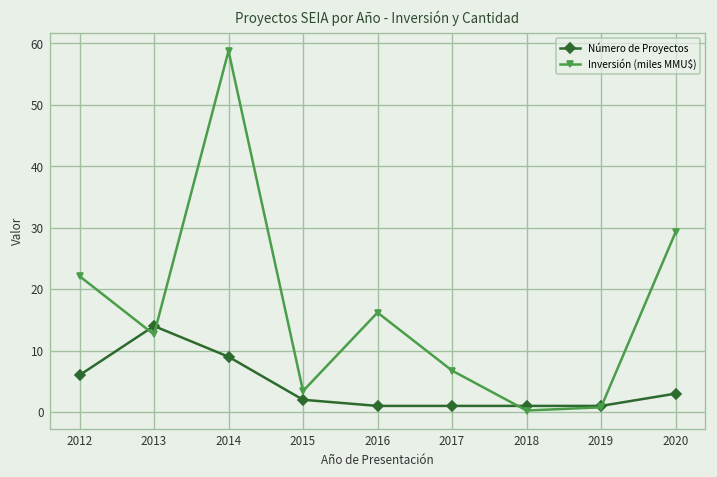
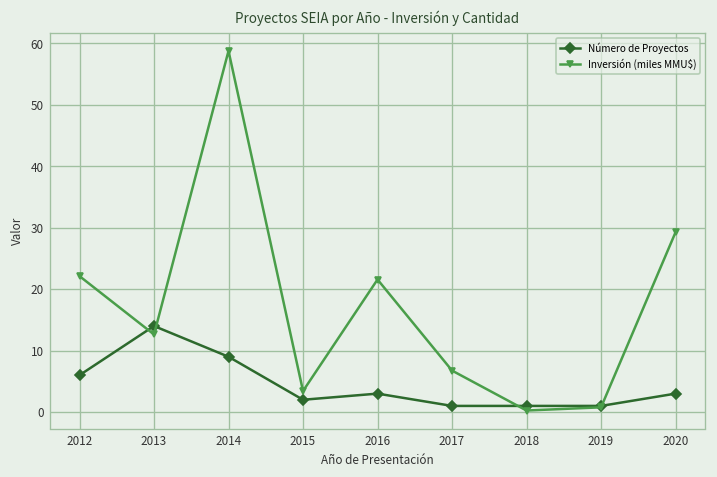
Número de Proyectos, 2016: 1 -> 3
Inversión (miles MMU$), 2016: 16 -> 22
